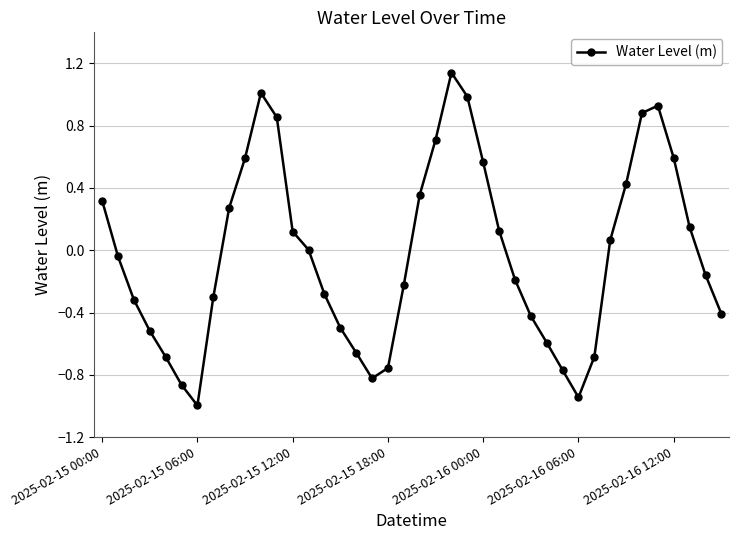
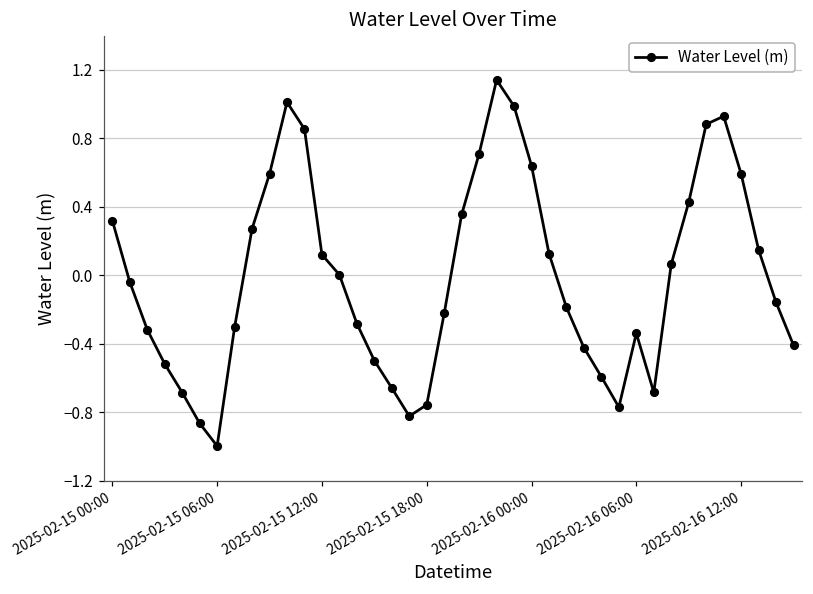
2025-02-16 00:00: 0.56 -> 0.64
2025-02-16 06:00: -0.95 -> -0.34
